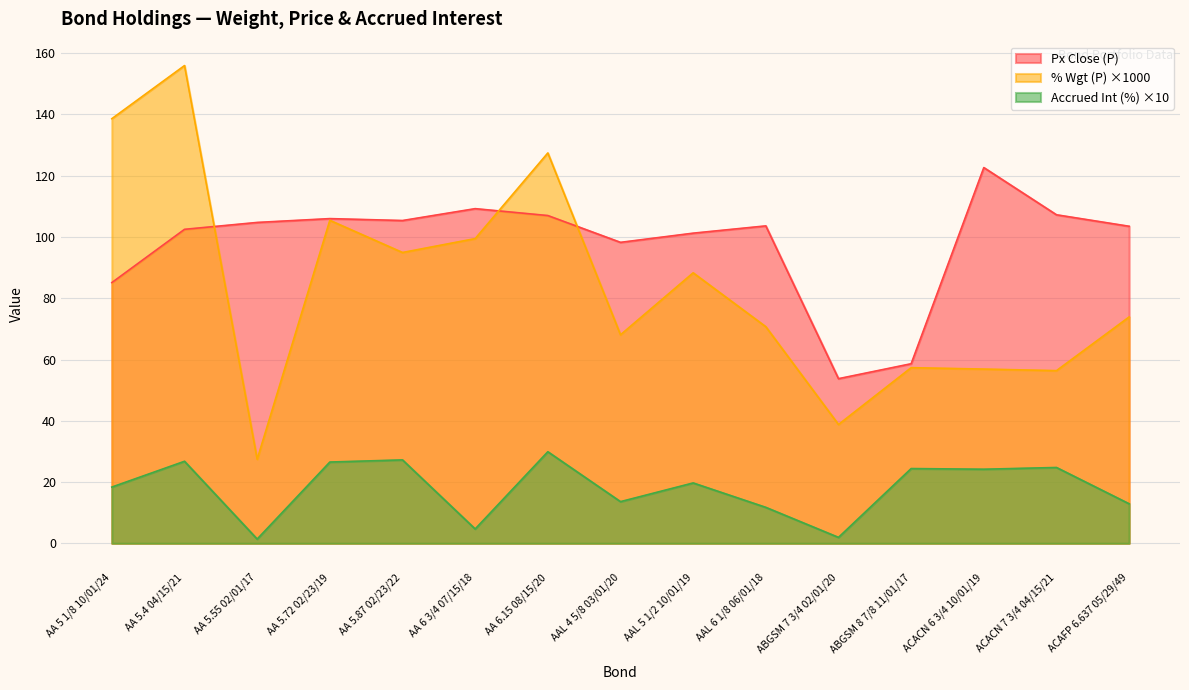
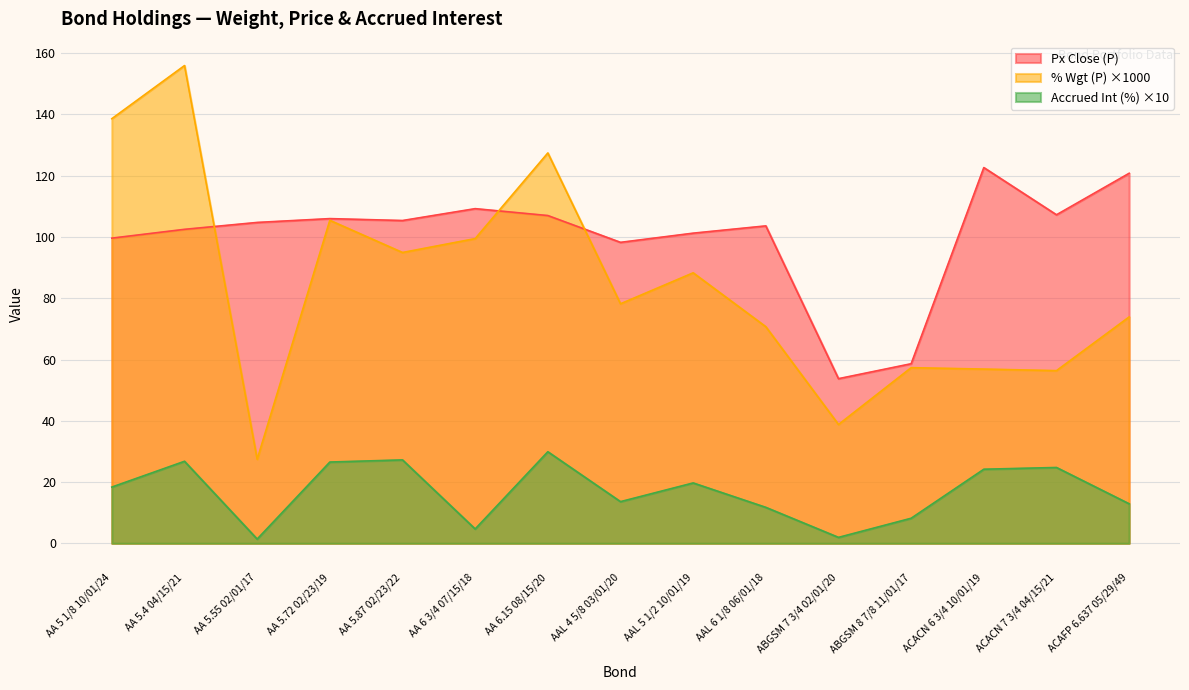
Px Close (P), AA 5 1/8 10/01/24: 85 -> 100
% Wgt (P) ×1000, AAL 4 5/8 03/01/20: 68 -> 78
Accrued Int (%) ×10, ABGSM 8 7/8 11/01/17: 24 -> 8
Px Close (P), ACAFP 6.637 05/29/49: 104 -> 121
